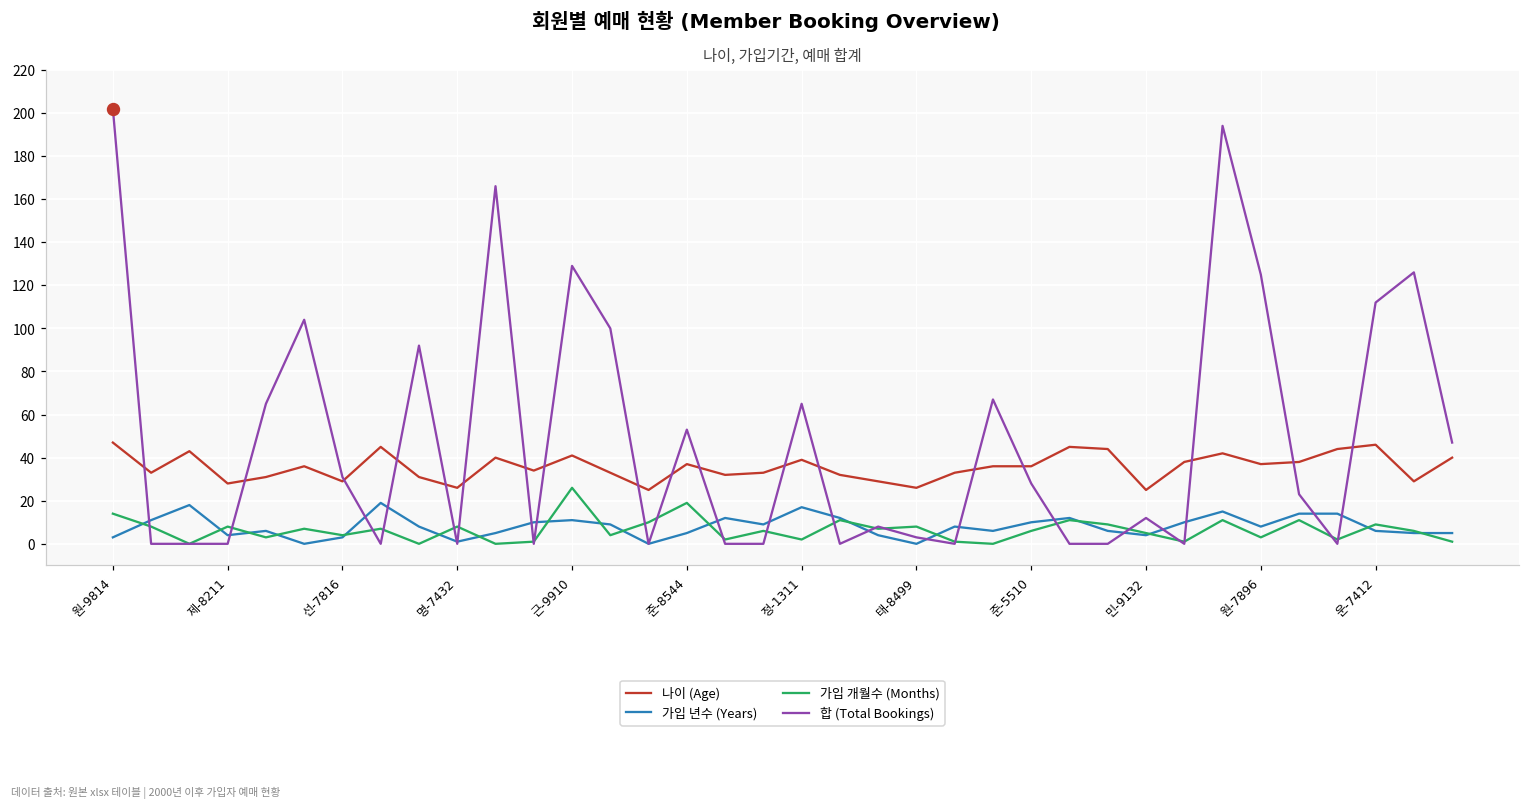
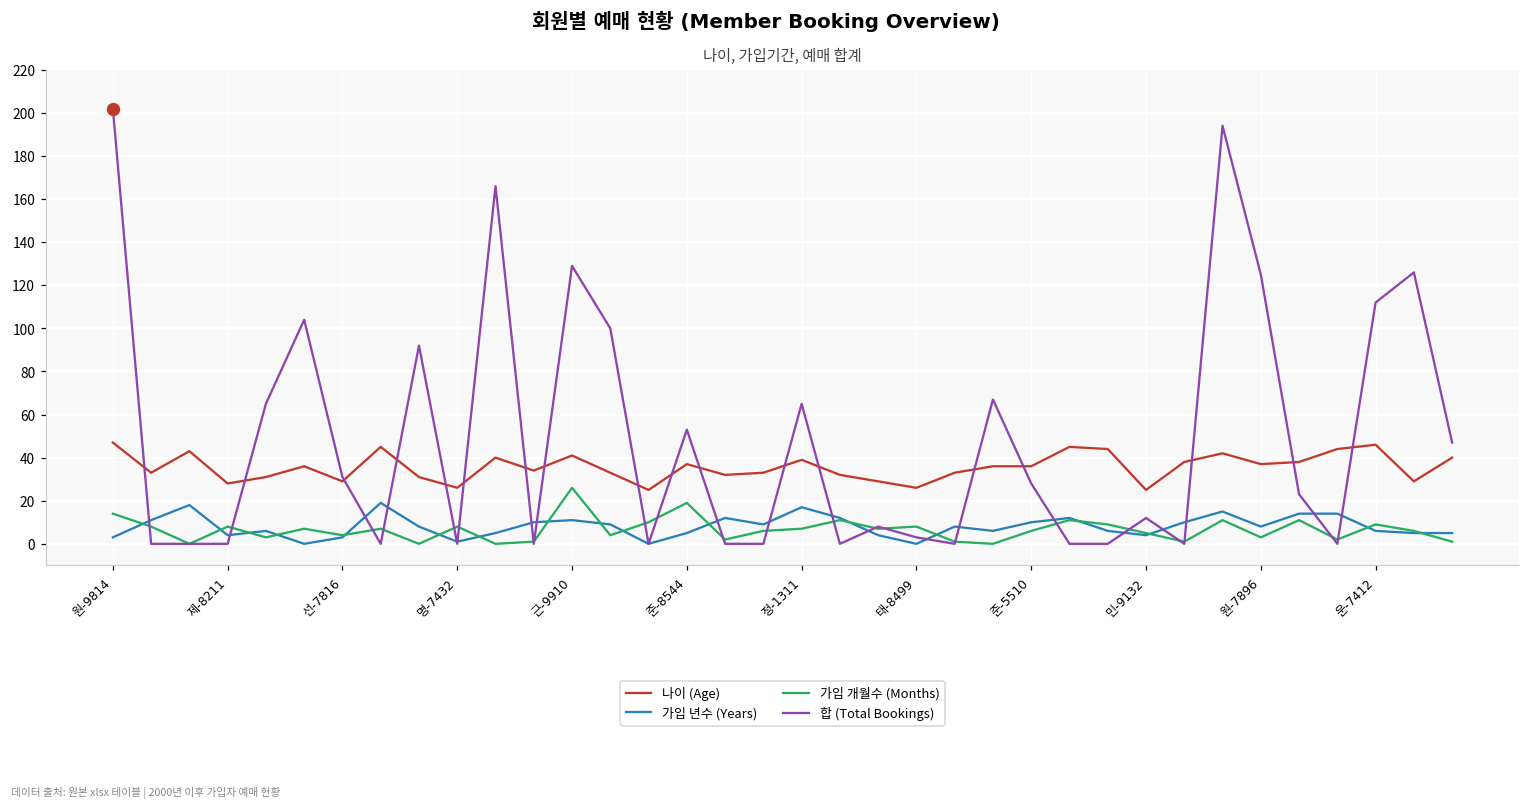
가입 개월수 (Months), 정-1311: 2 -> 7
